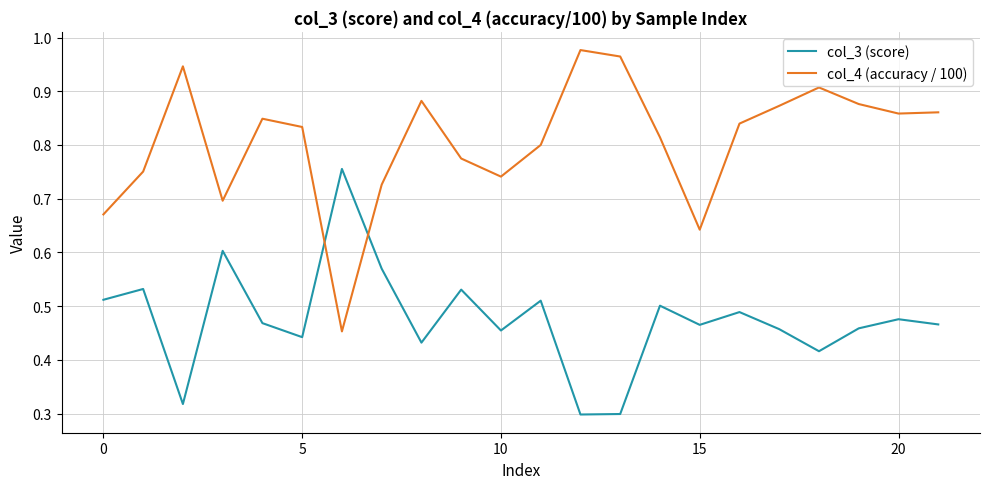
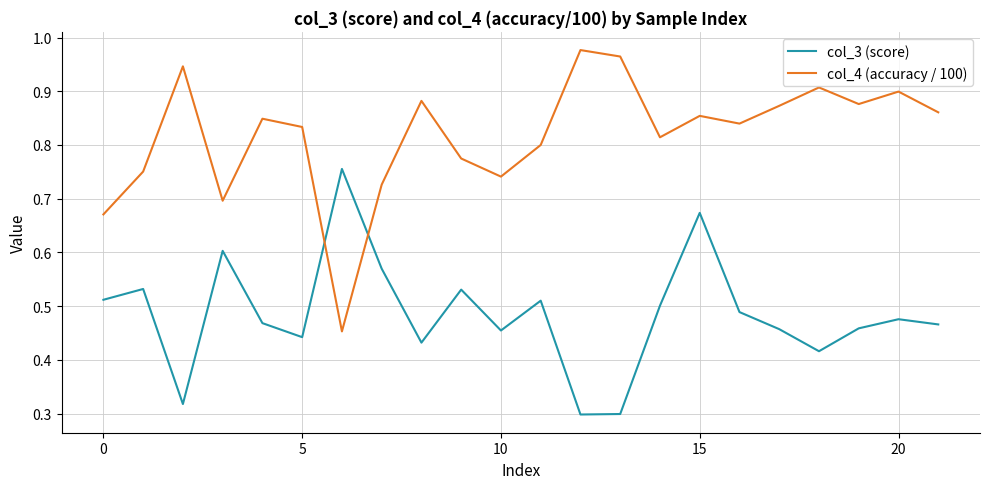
col_3 (score), 15: 0.47 -> 0.67
col_4 (accuracy / 100), 15: 0.64 -> 0.85
col_4 (accuracy / 100), 20: 0.86 -> 0.90
